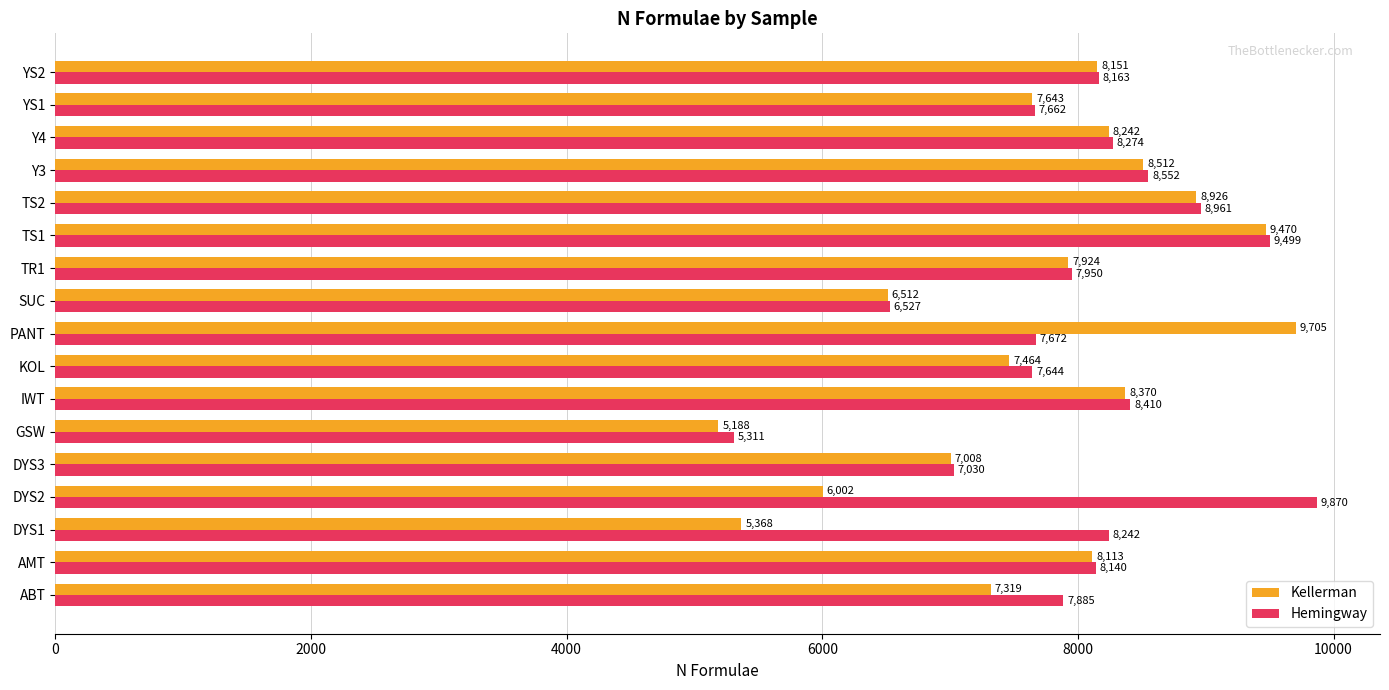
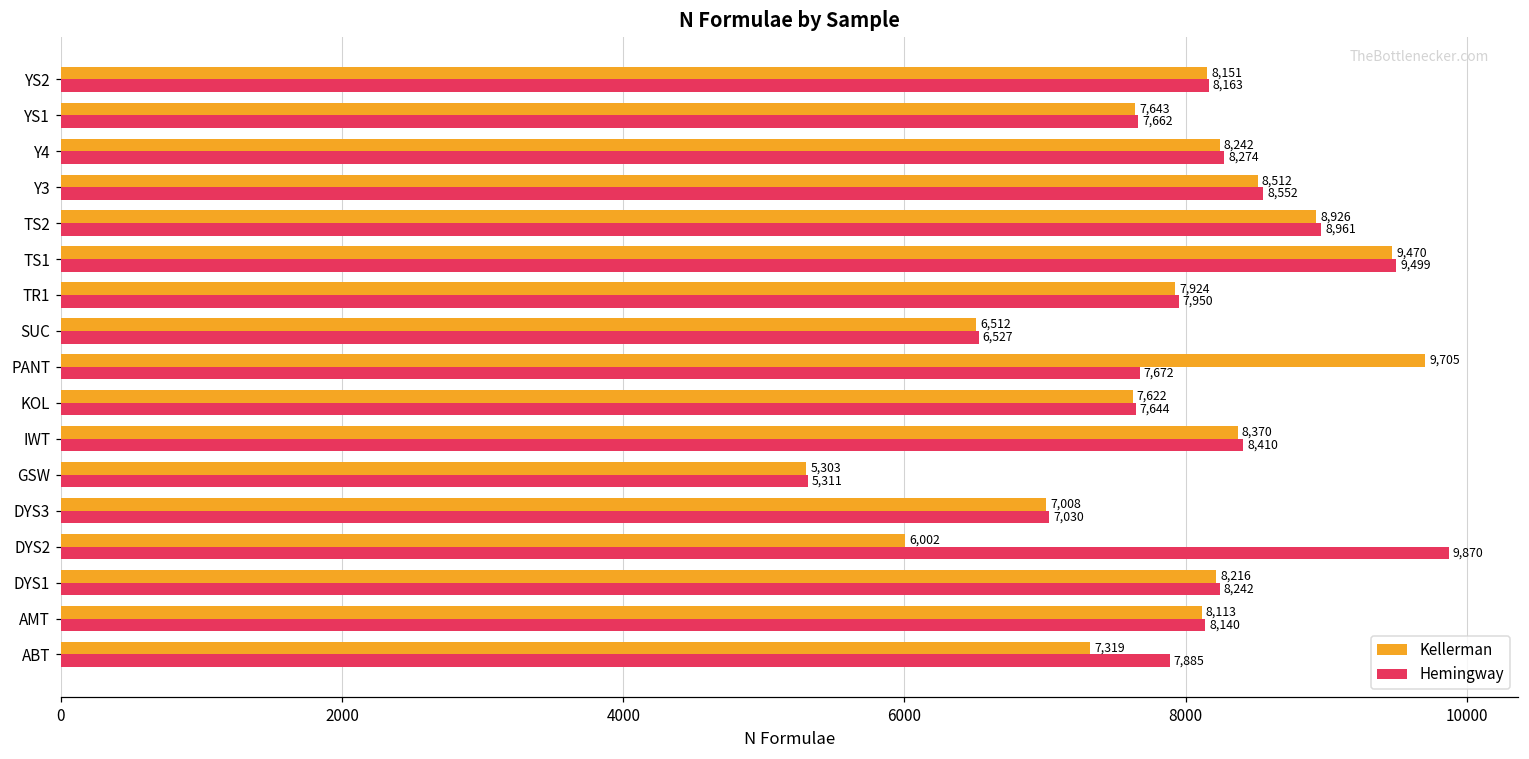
Kellerman, KOL: 7,464 -> 7,622
Kellerman, GSW: 5,188 -> 5,303
Kellerman, DYS1: 5,368 -> 8,216
